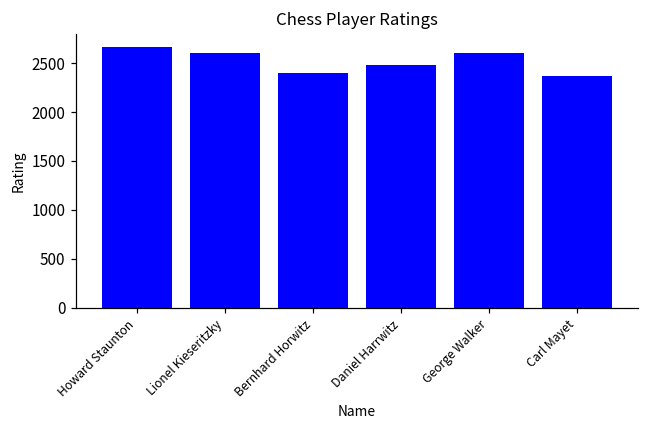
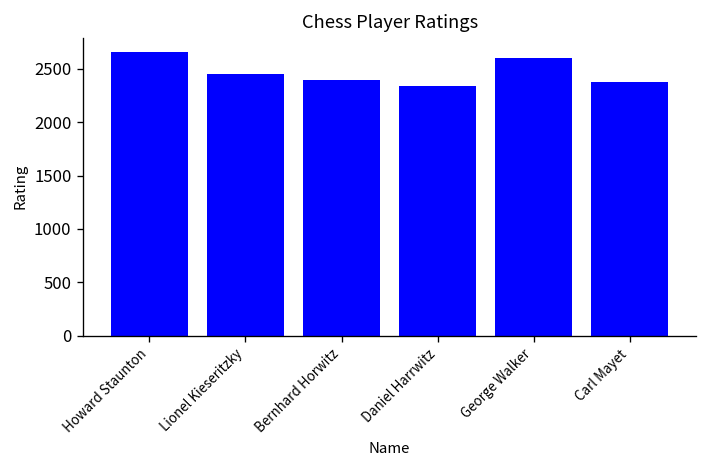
Lionel Kieseritzky: 2600 -> 2400
Daniel Harrwitz: 2500 -> 2300
